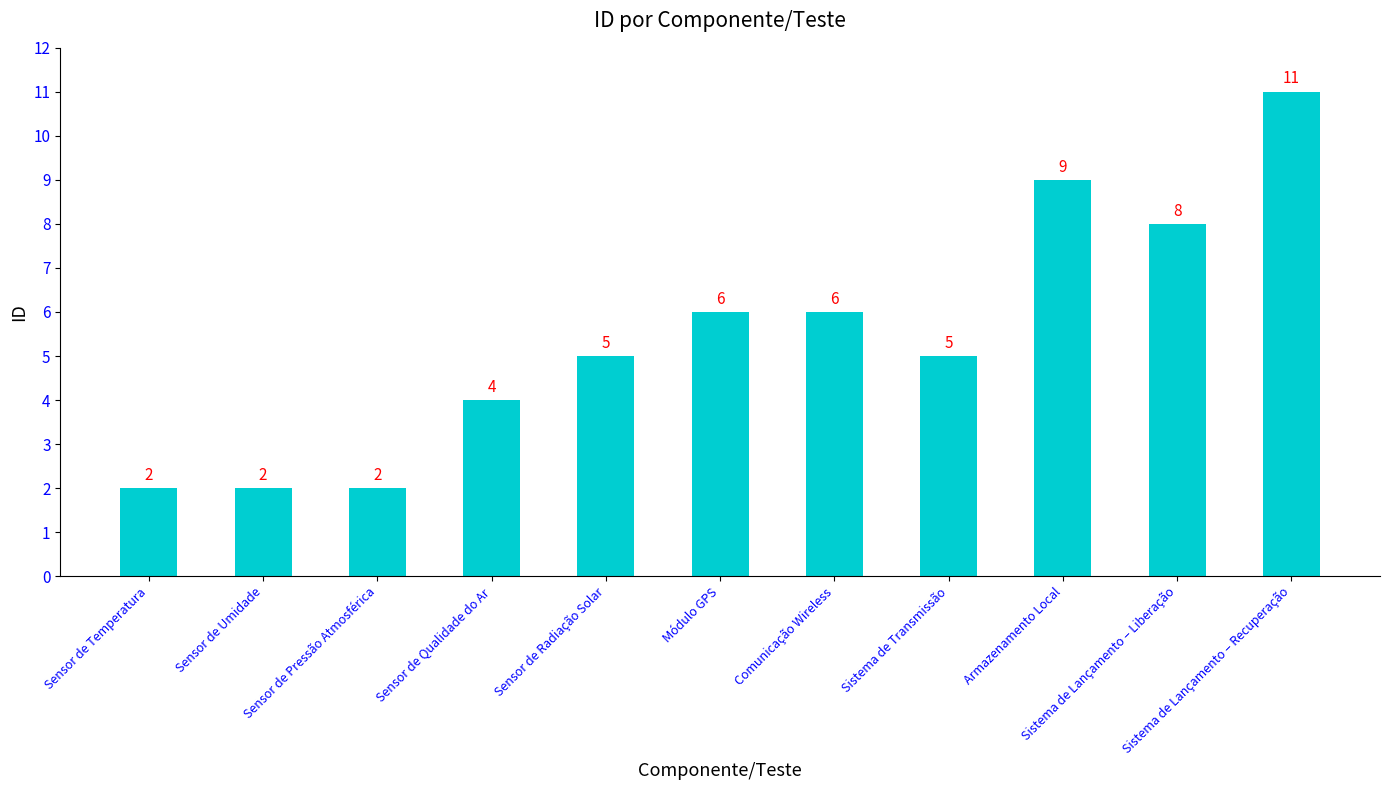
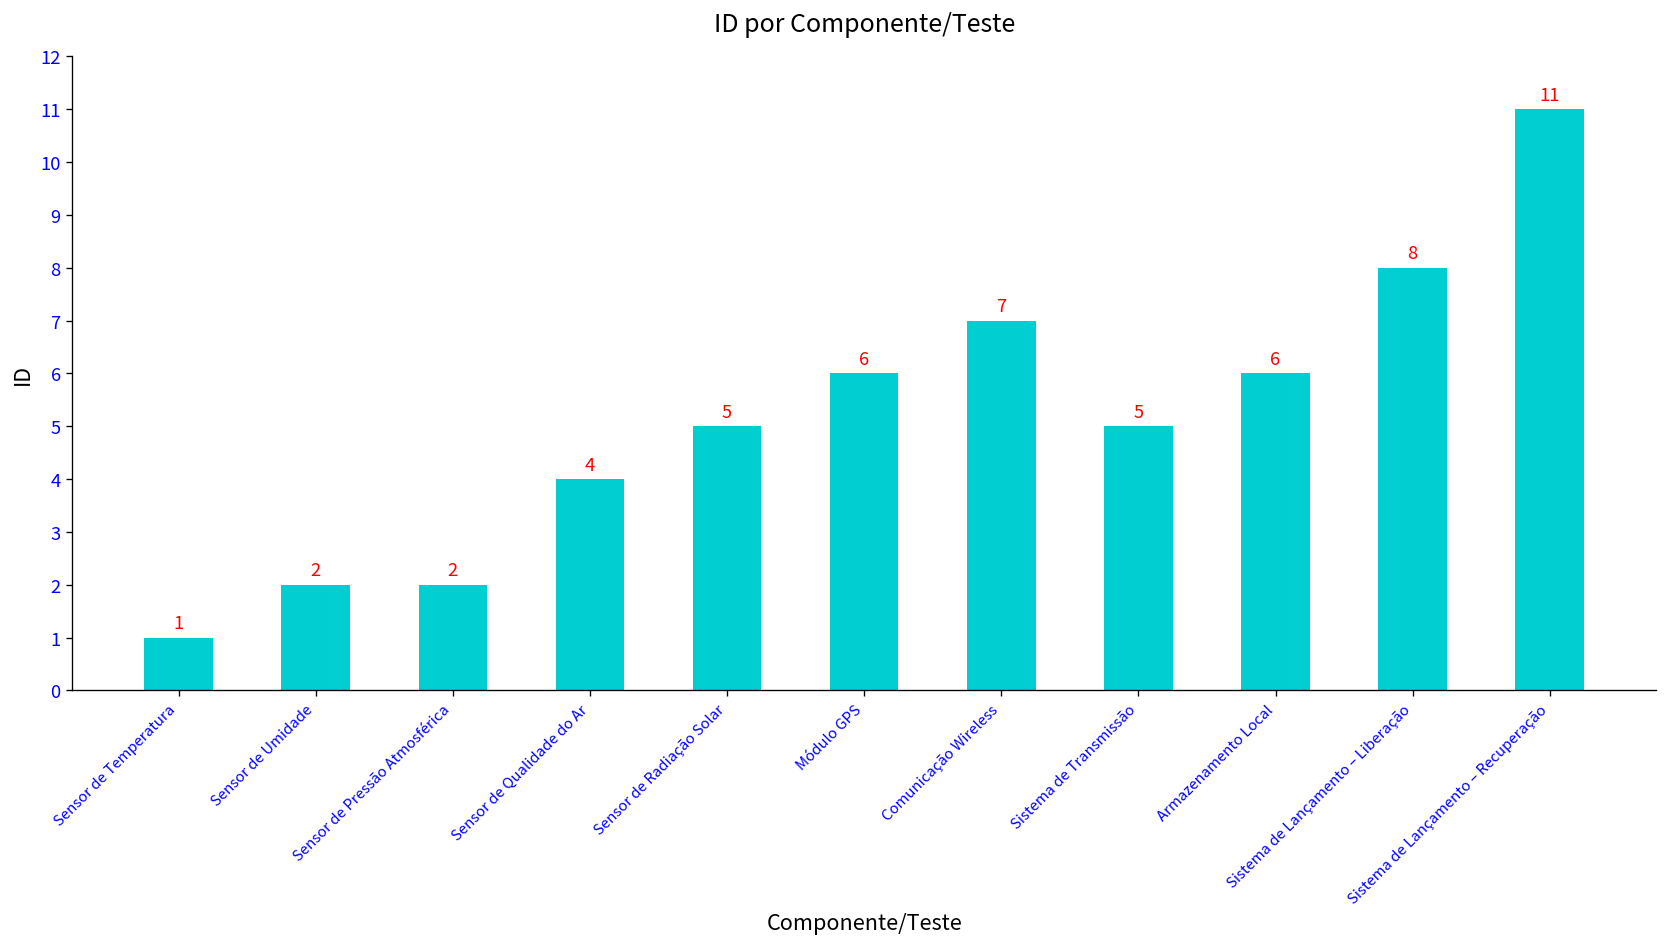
Sensor de Temperatura: 2 -> 1
Comunicação Wireless: 6 -> 7
Armazenamento Local: 9 -> 6
